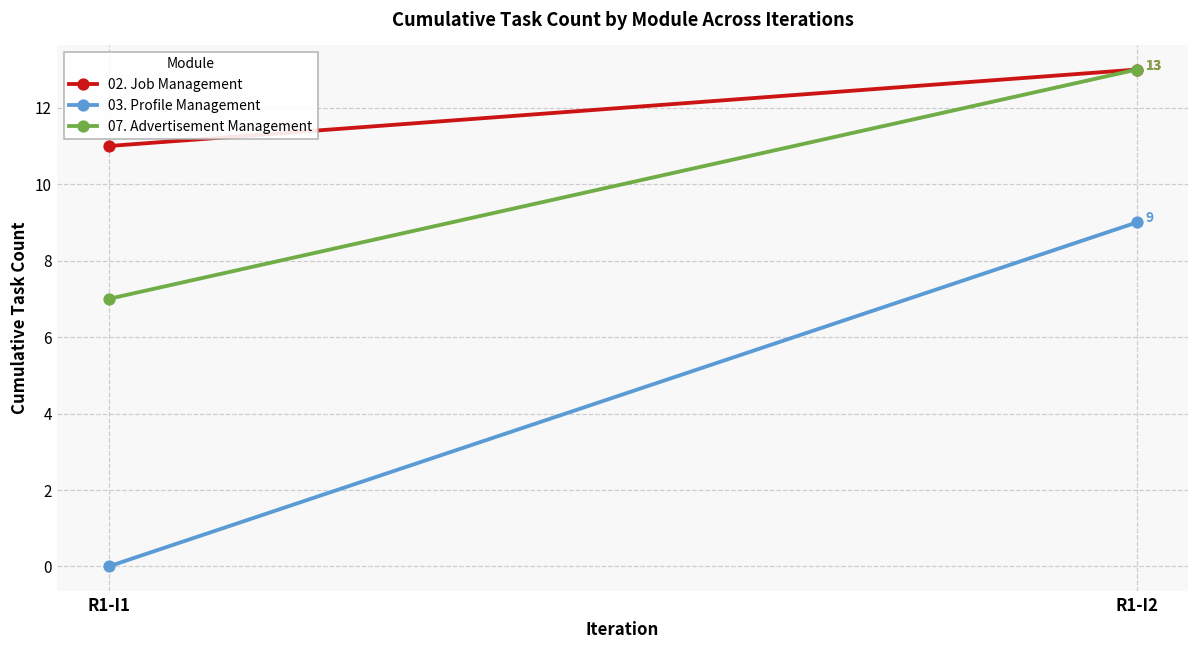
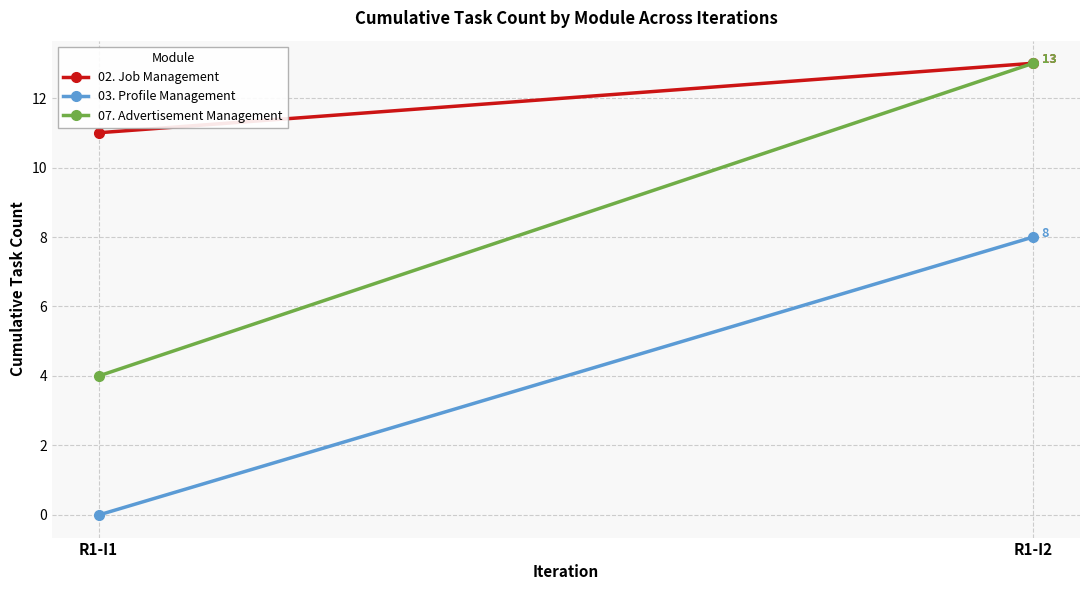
07. Advertisement Management, R1-I1: 7 -> 4
03. Profile Management, R1-I2: 9 -> 8
